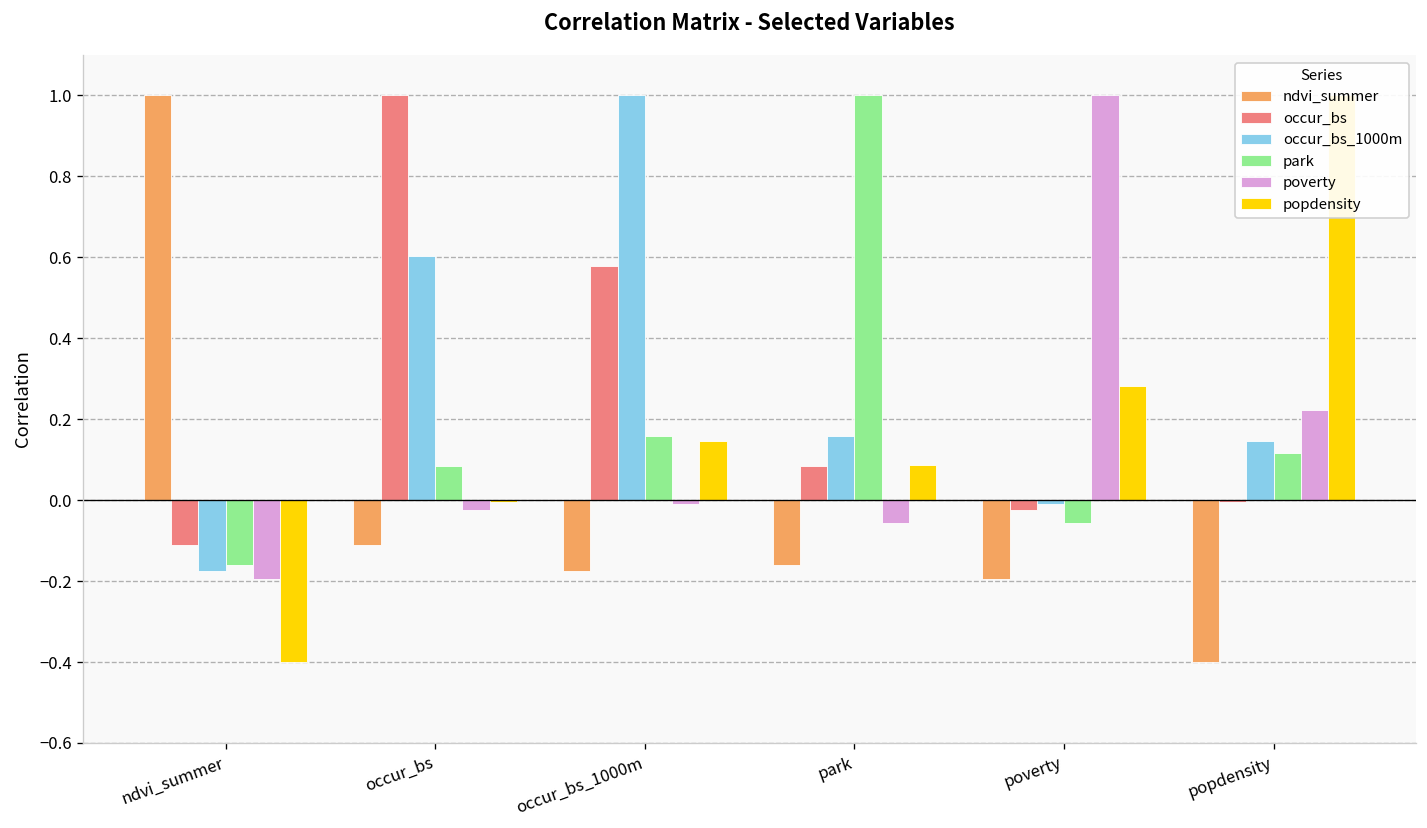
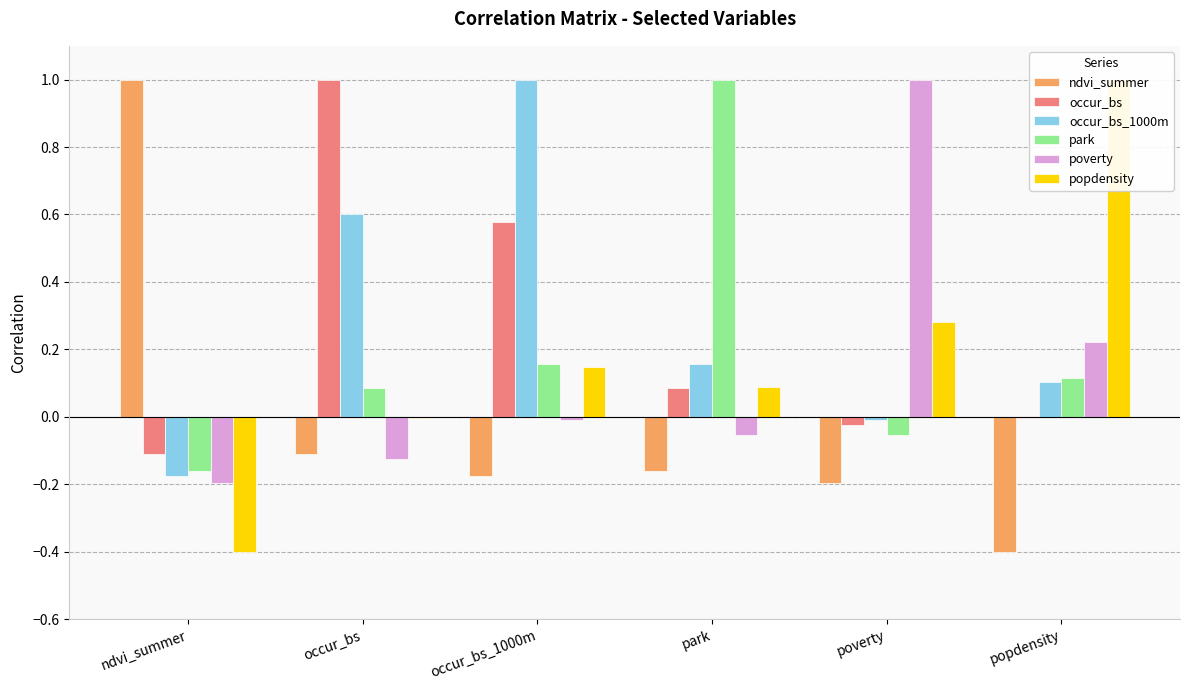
poverty, occur_bs: -0.03 -> -0.12
occur_bs_1000m, popdensity: 0.15 -> 0.10
